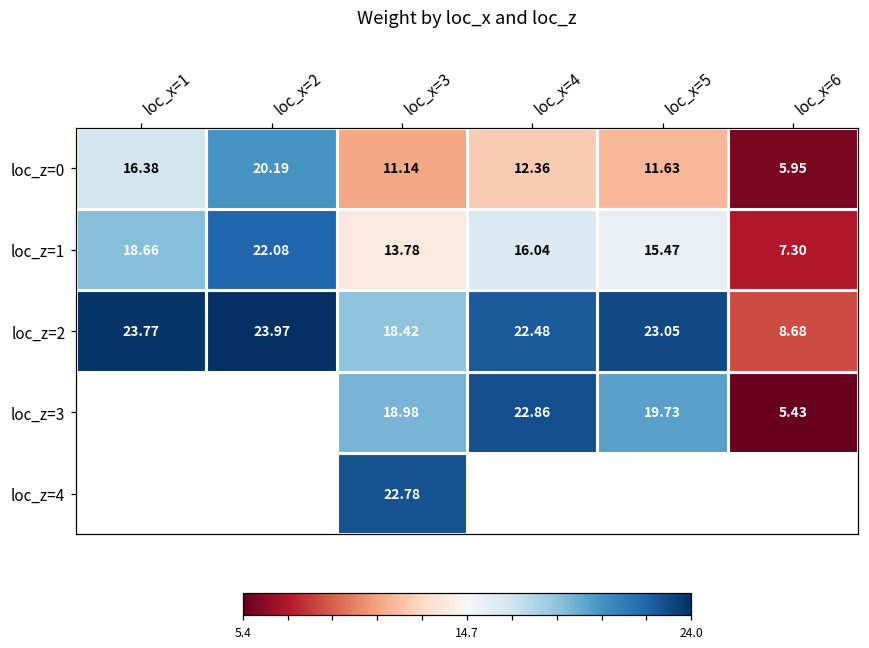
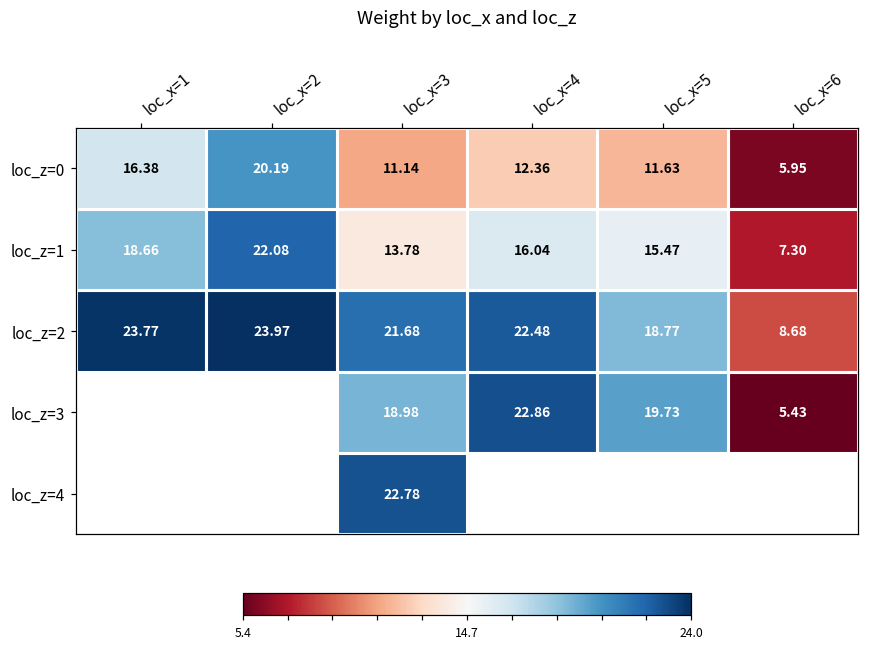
loc_z=2, loc_x=3: 18.42 -> 21.68
loc_z=2, loc_x=5: 23.05 -> 18.77
